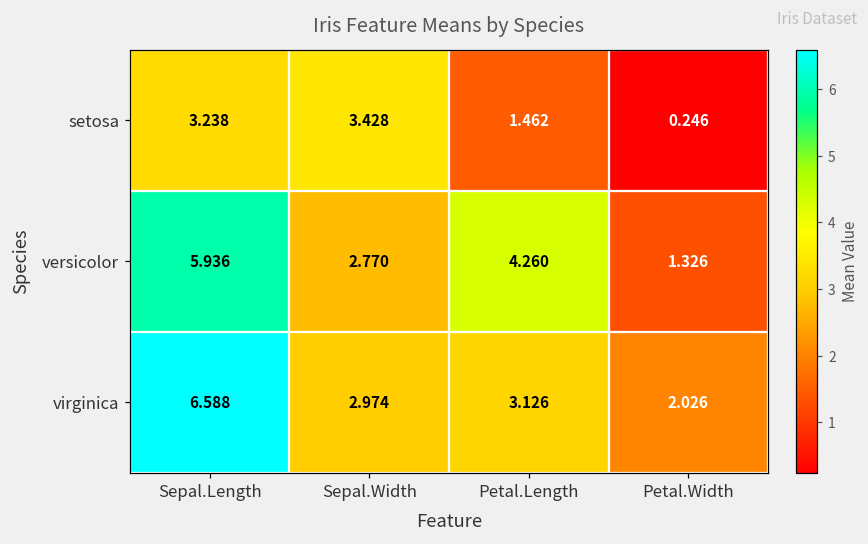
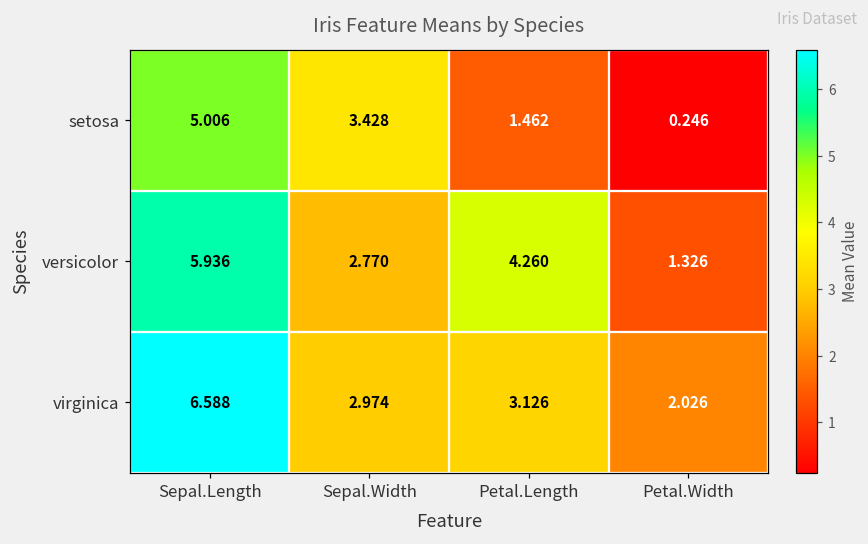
setosa, Sepal.Length: 3.238 -> 5.006
